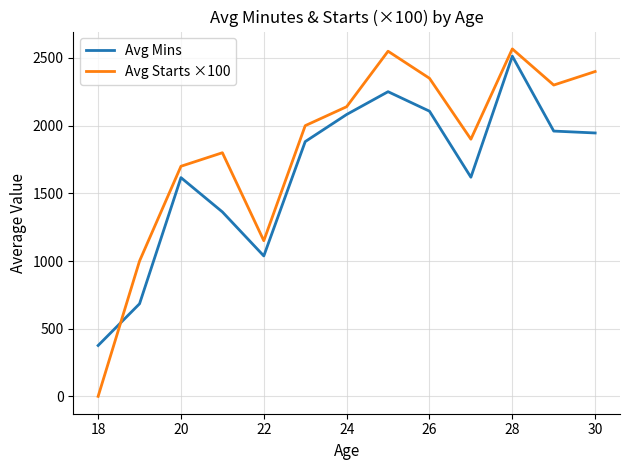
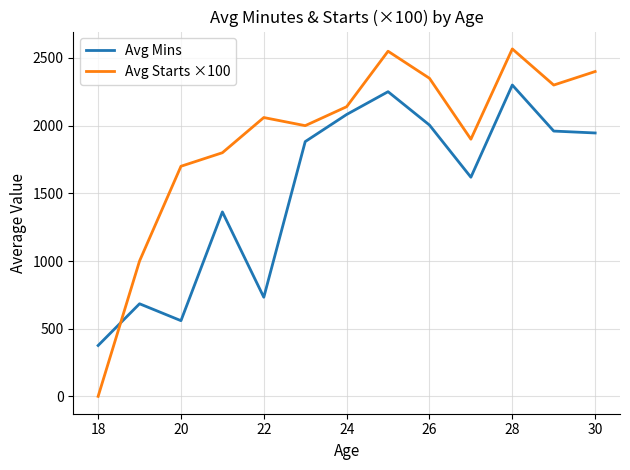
Avg Mins, 20: 1620 -> 560
Avg Mins, 22: 1040 -> 730
Avg Starts ×100, 22: 1150 -> 2060
Avg Mins, 26: 2110 -> 2000
Avg Mins, 28: 2510 -> 2300
